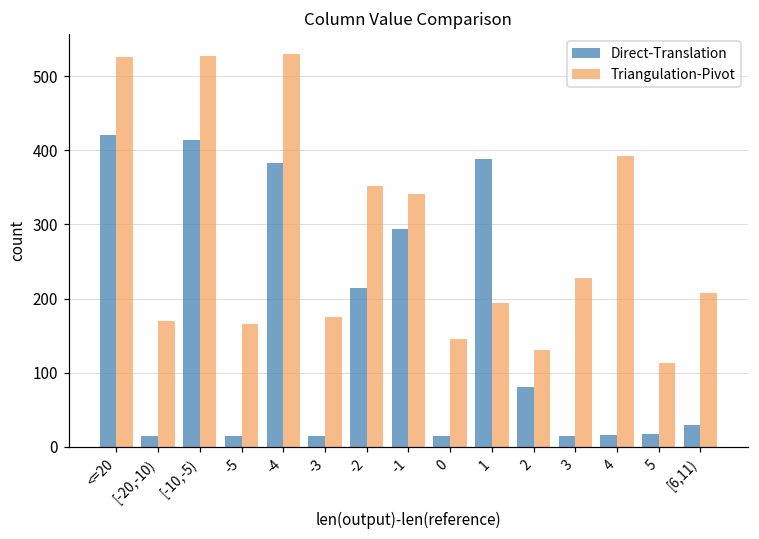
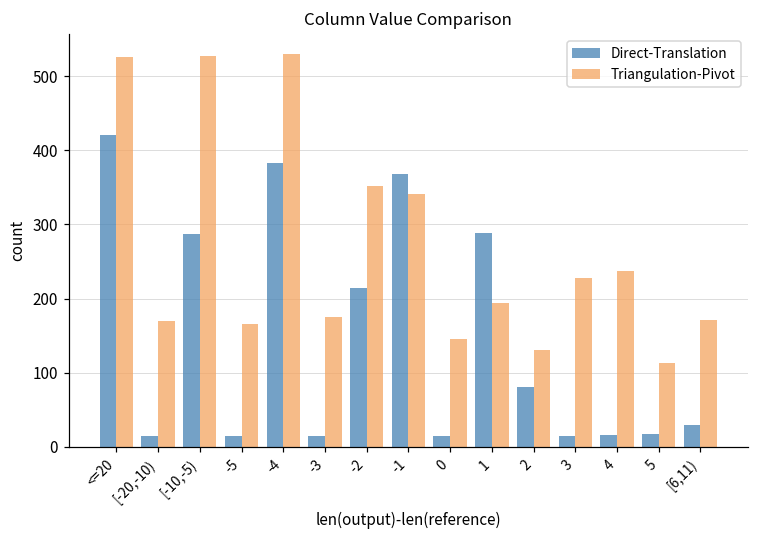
Direct-Translation, [-10,-5): 410 -> 290
Direct-Translation, -1: 290 -> 370
Direct-Translation, 1: 390 -> 290
Triangulation-Pivot, 4: 390 -> 240
Triangulation-Pivot, [6,11): 210 -> 170
